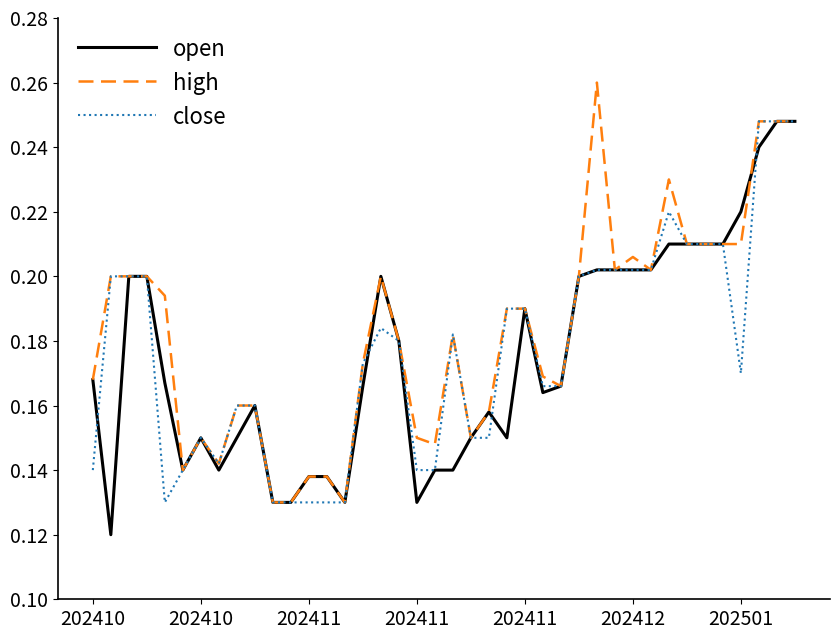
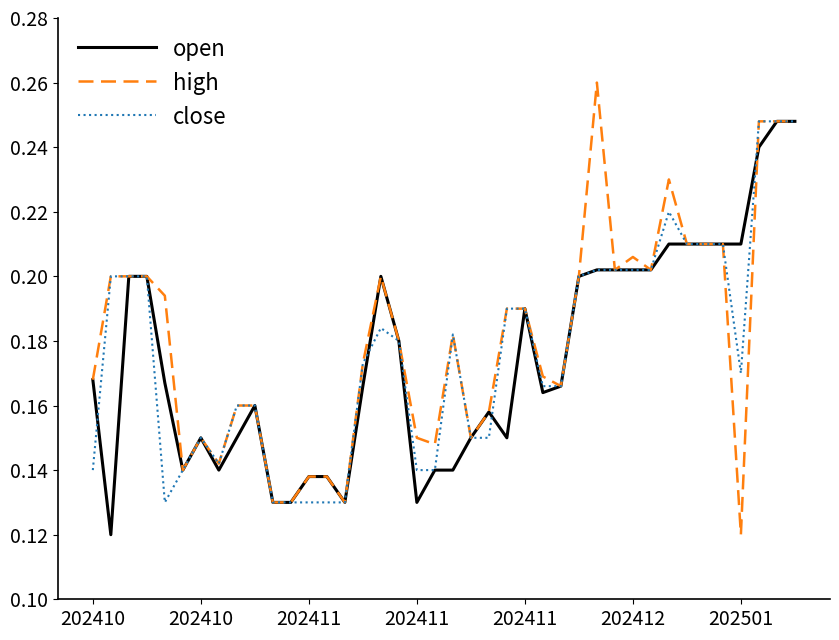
open, 202501: 0.22 -> 0.21
high, 202501: 0.21 -> 0.12
